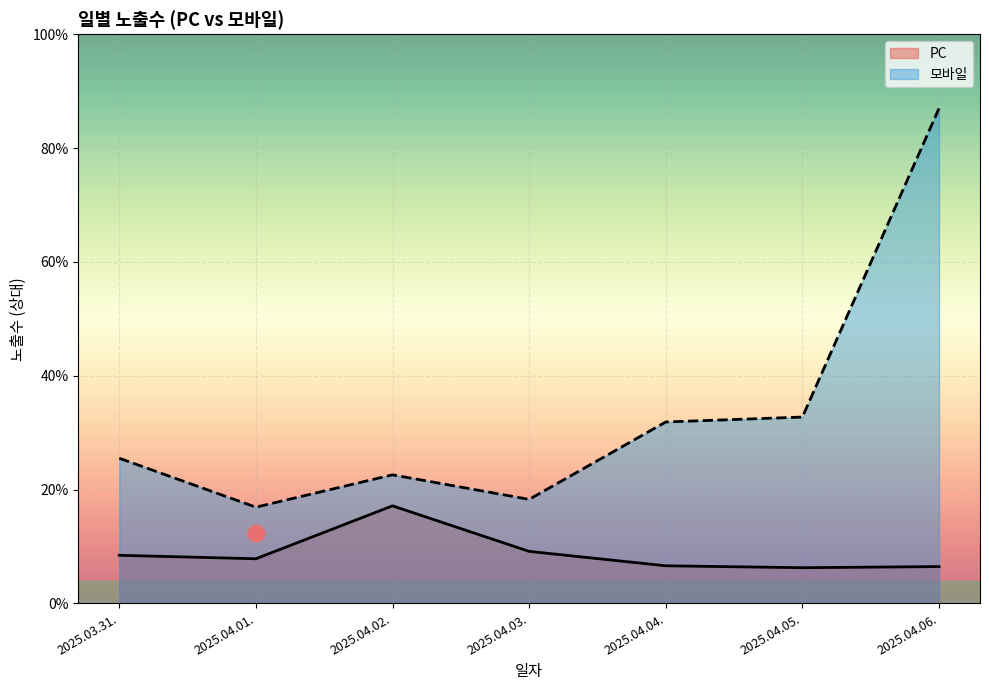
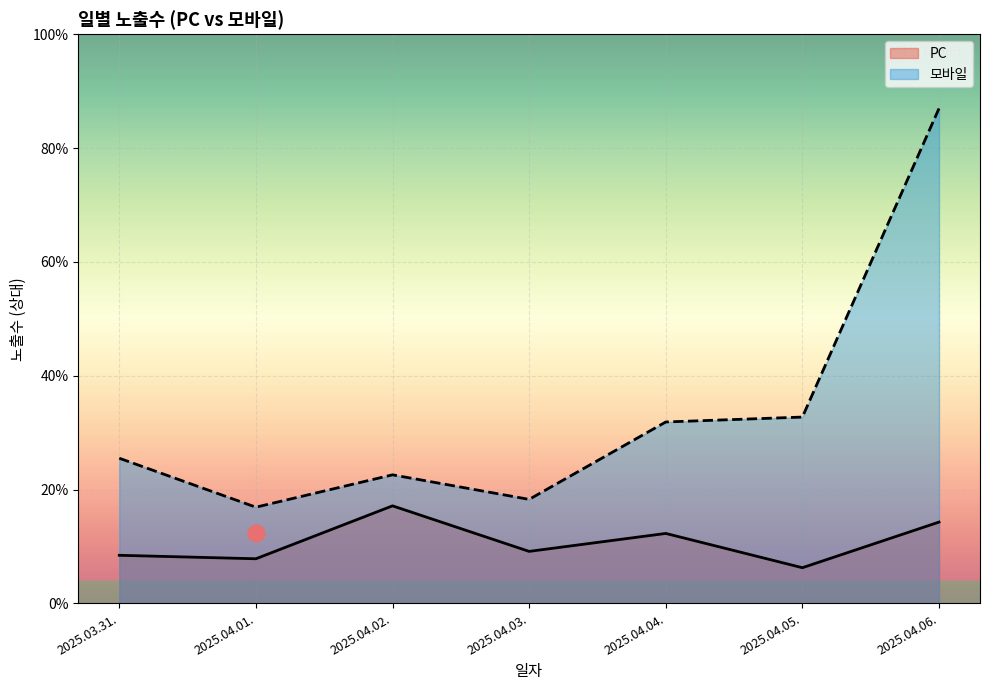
PC, 2025.04.04.: 7% -> 12%
PC, 2025.04.06.: 6% -> 14%
